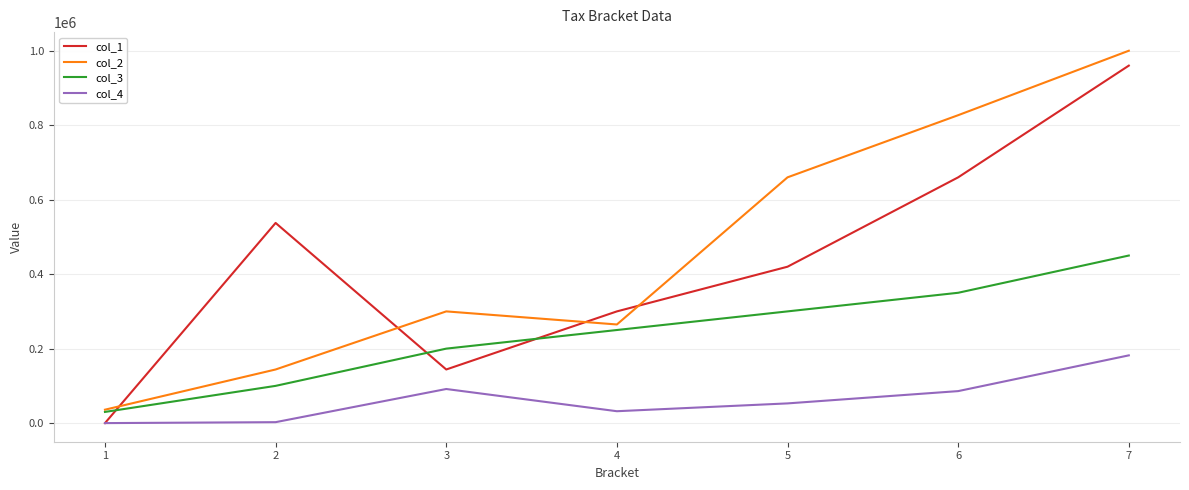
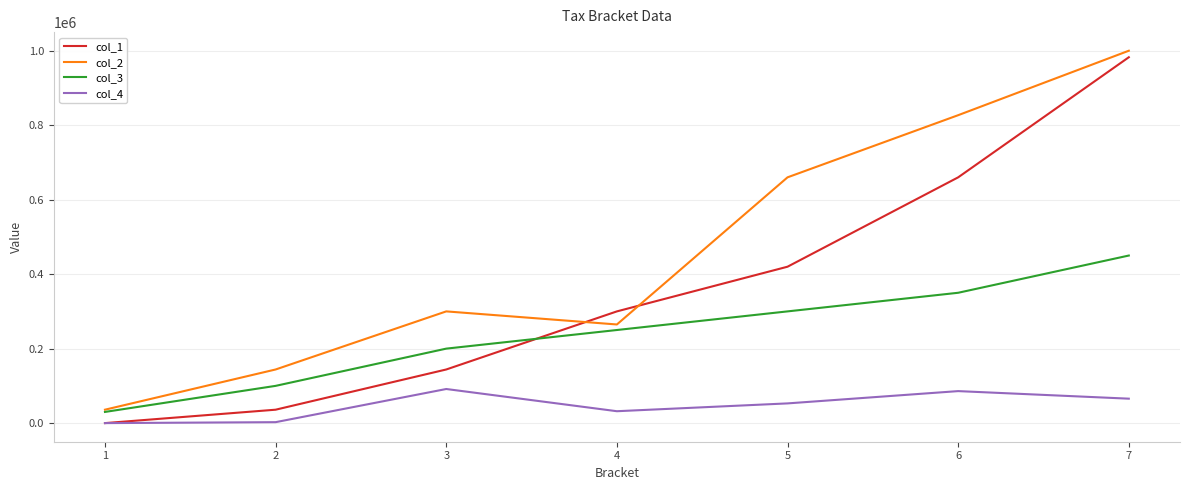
col_1, 2: 540000 -> 40000
col_1, 7: 960000 -> 980000
col_4, 7: 180000 -> 70000
